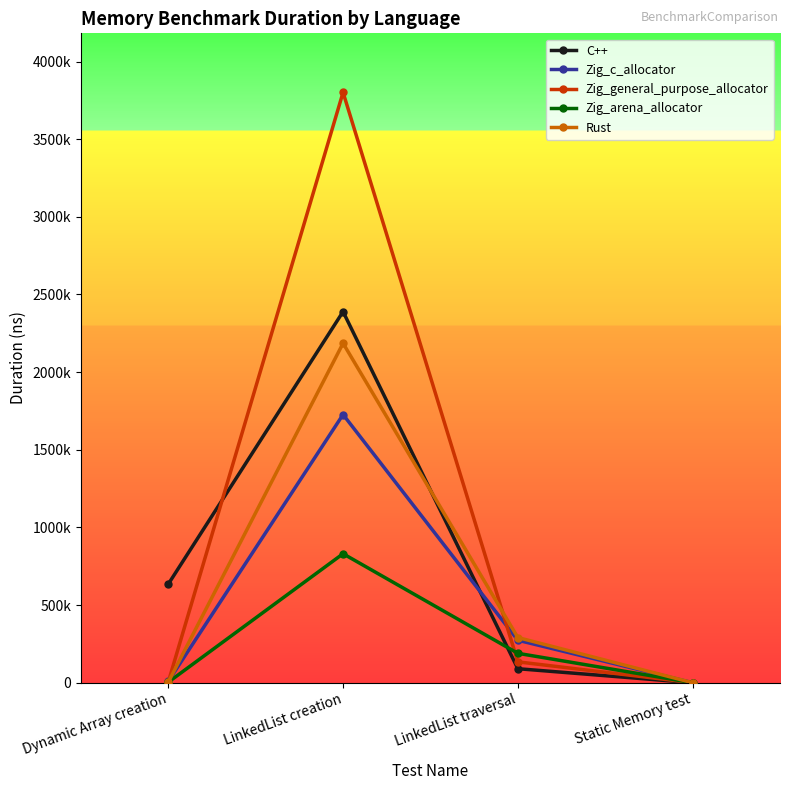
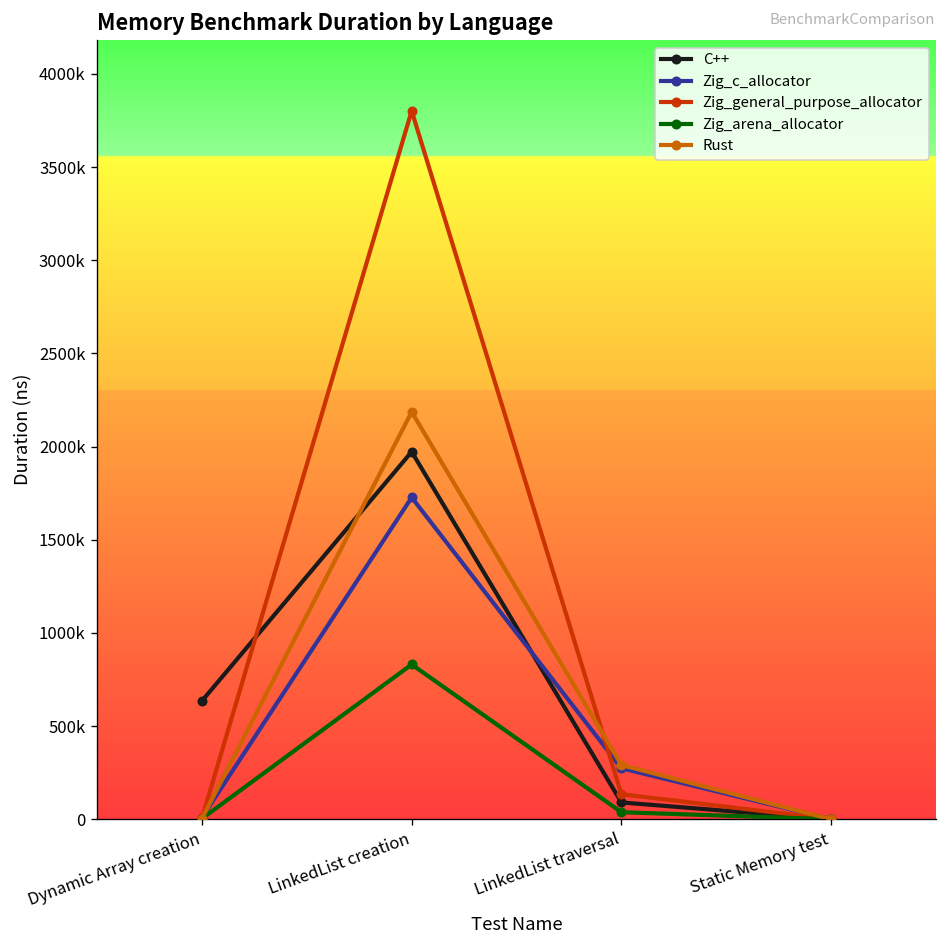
C++, LinkedList creation: 2390000 -> 1970000
Zig_arena_allocator, LinkedList traversal: 190000 -> 40000
